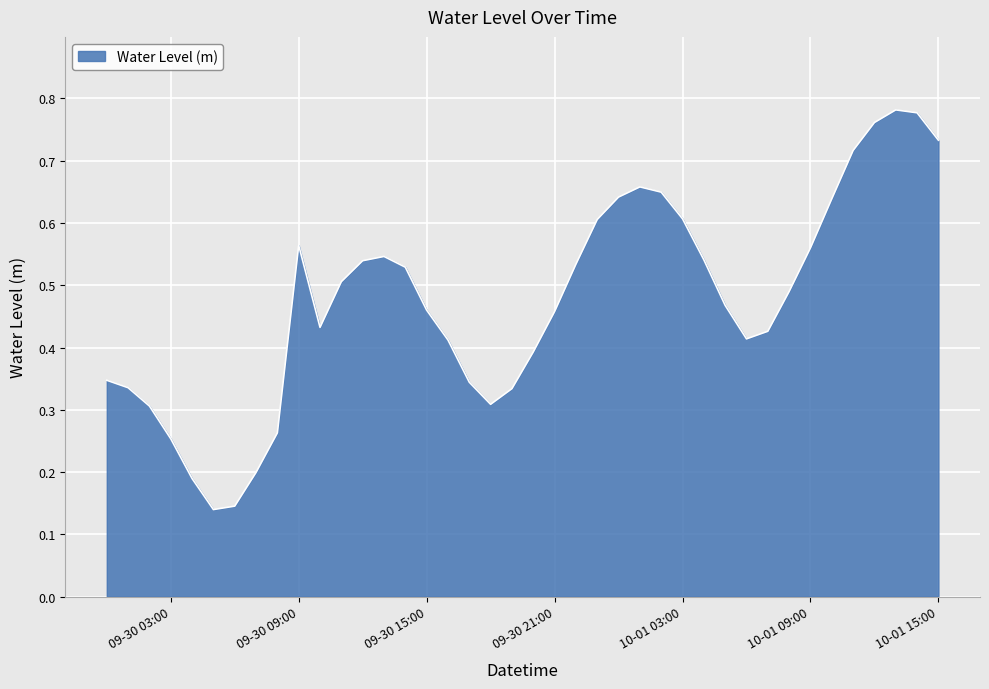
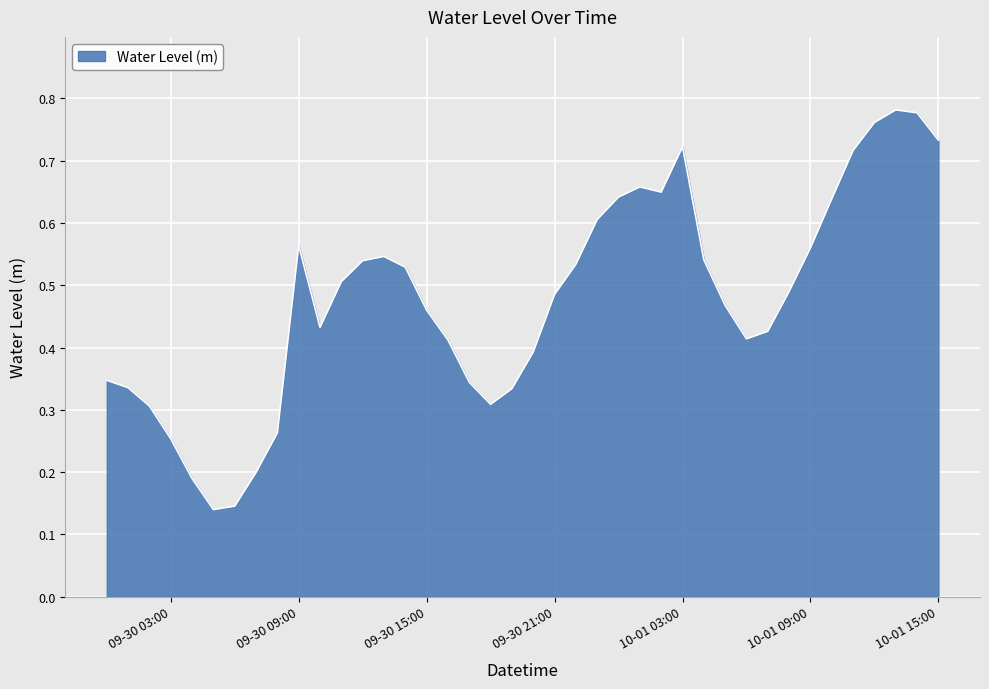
09-30 21:00: 0.46 -> 0.49
10-01 03:00: 0.61 -> 0.72
